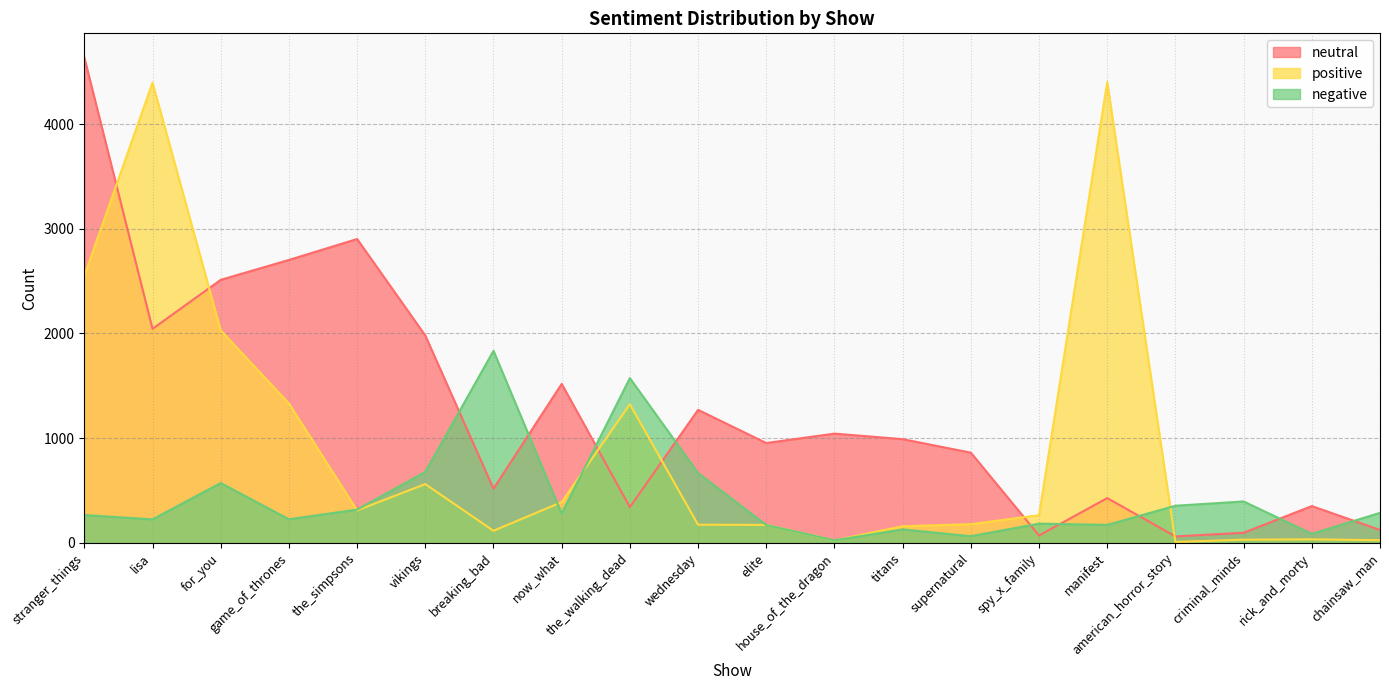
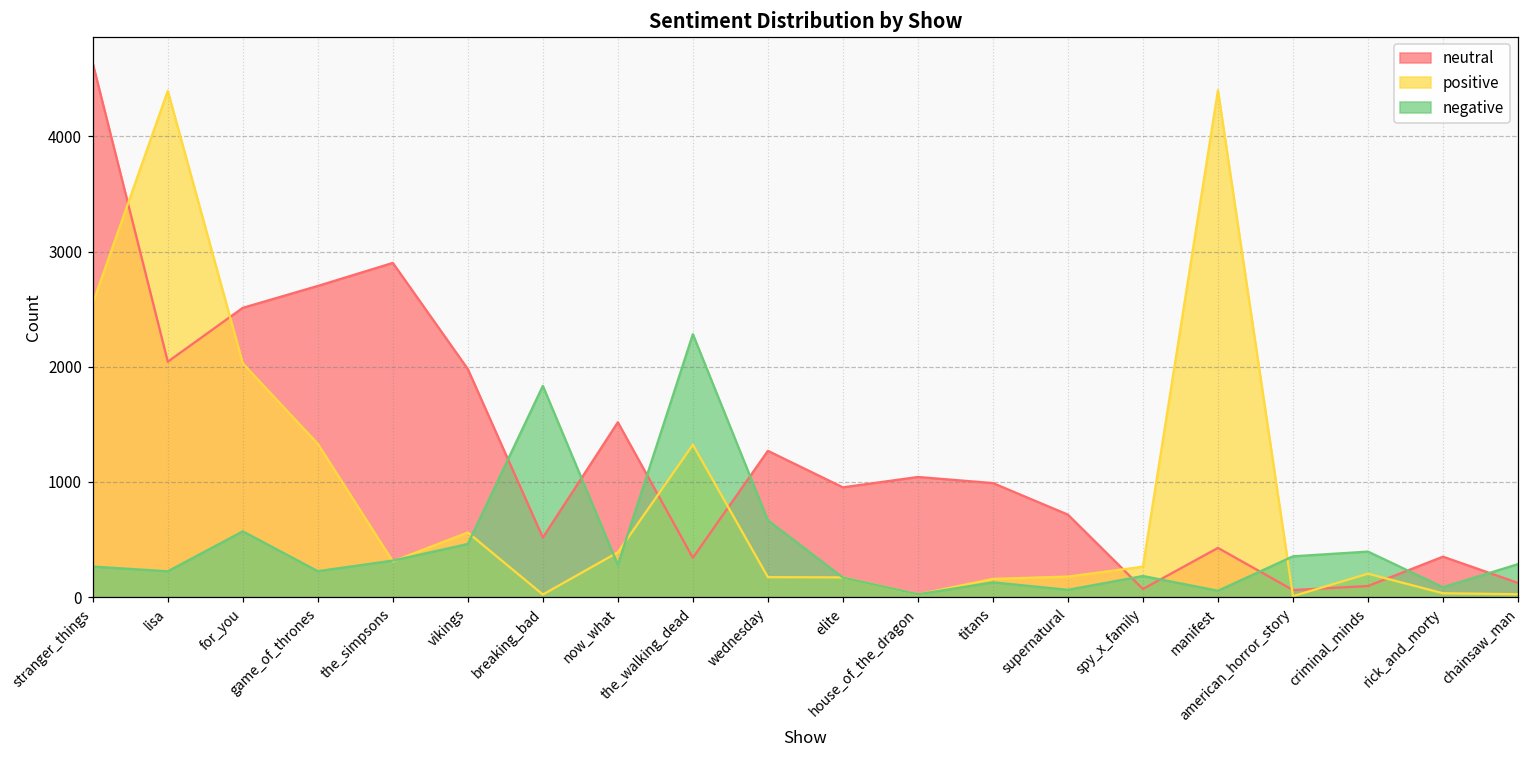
negative, vikings: 680 -> 460
positive, breaking_bad: 120 -> 20
negative, the_walking_dead: 1570 -> 2280
neutral, supernatural: 860 -> 720
negative, manifest: 170 -> 60
positive, criminal_minds: 30 -> 200
